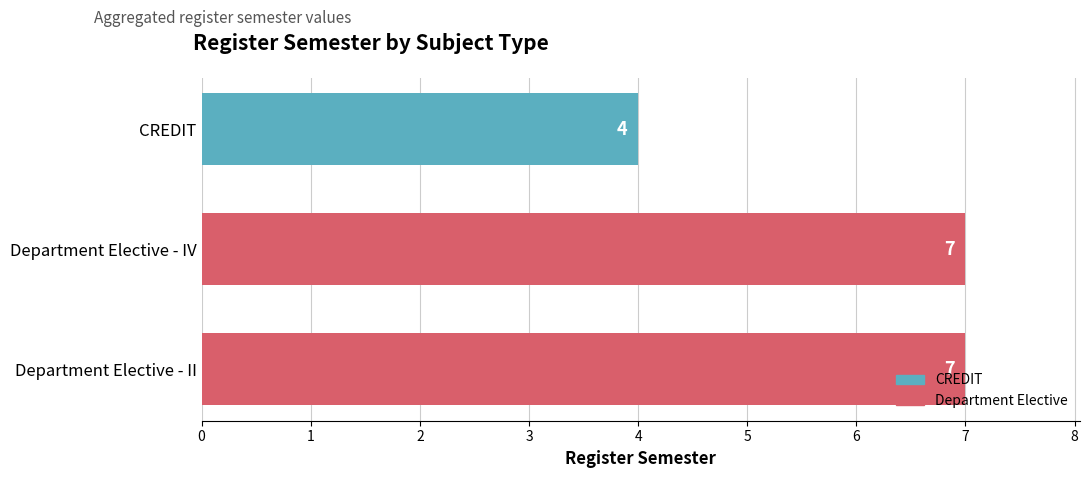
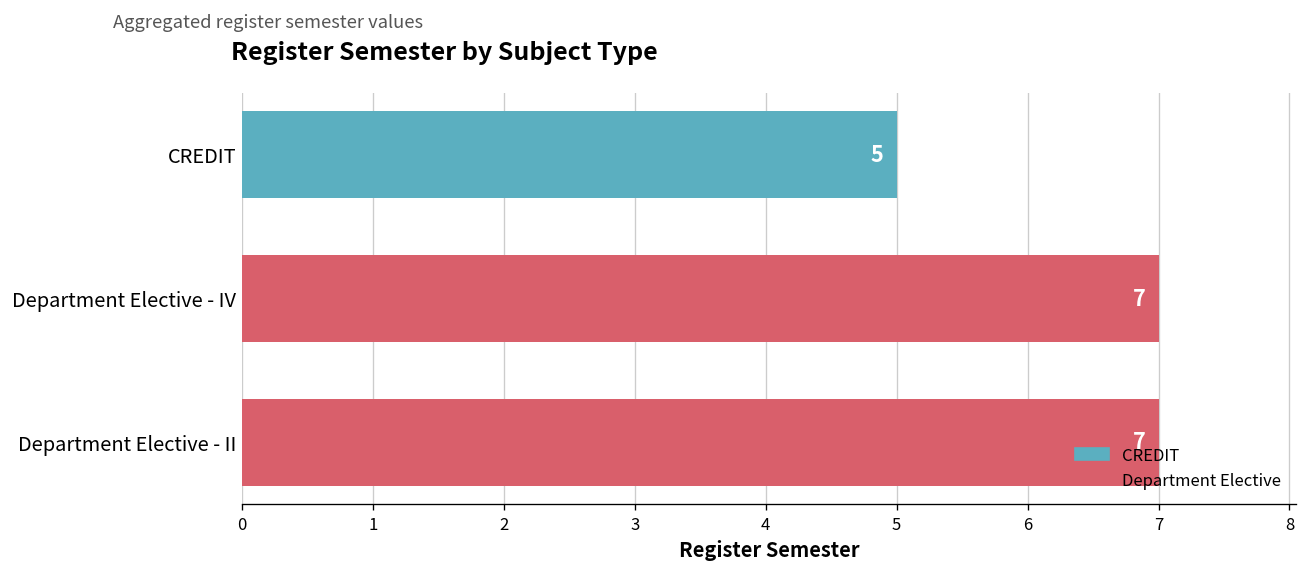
CREDIT: 4 -> 5
